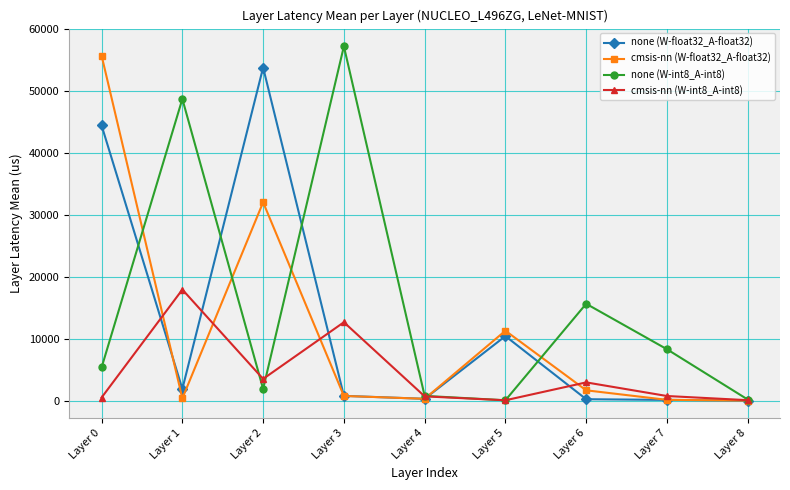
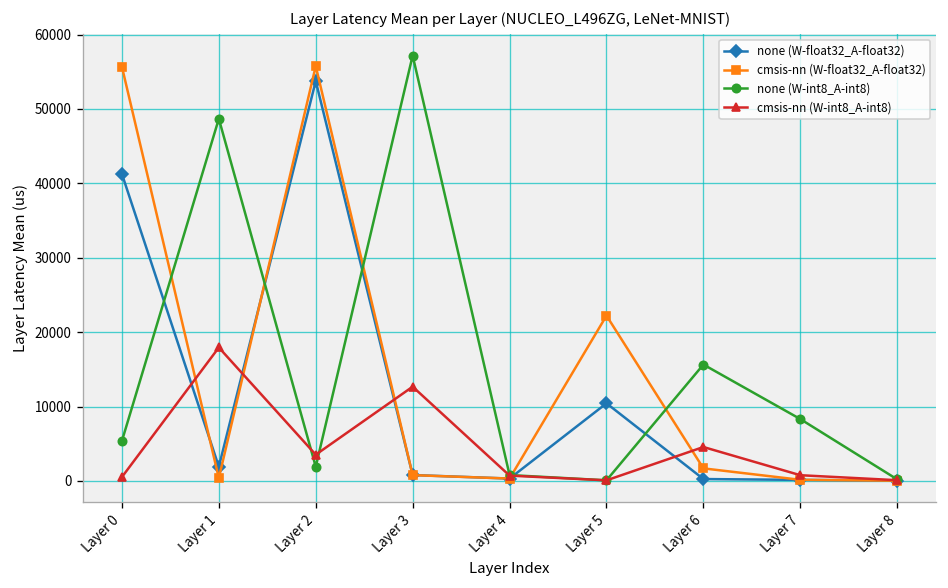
none (W-float32_A-float32), Layer 0: 44000 -> 41000
cmsis-nn (W-float32_A-float32), Layer 2: 32000 -> 56000
cmsis-nn (W-float32_A-float32), Layer 5: 11000 -> 22000
cmsis-nn (W-int8_A-int8), Layer 6: 3000 -> 5000
